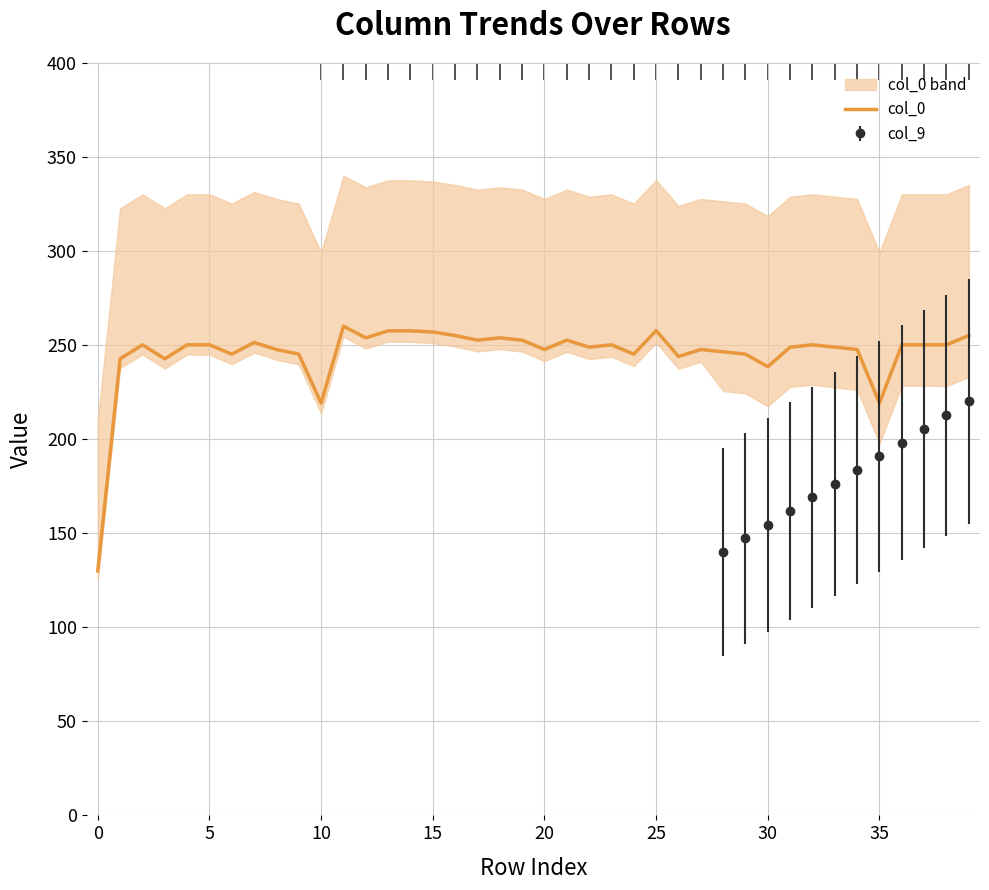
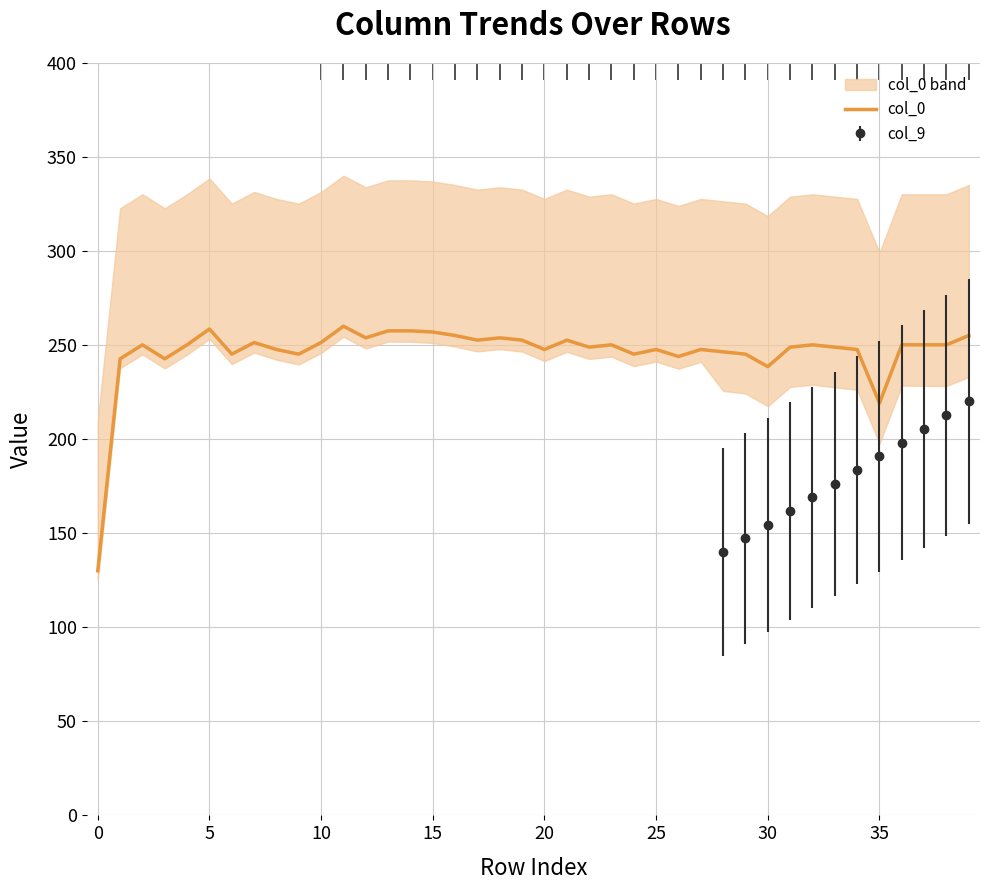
col_0, 5: 250 -> 259
col_0, 10: 219 -> 251
col_0, 25: 258 -> 248
